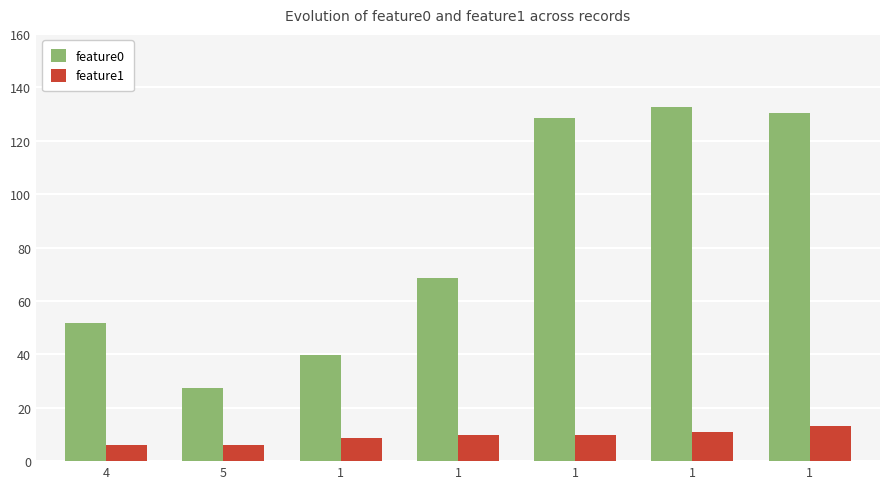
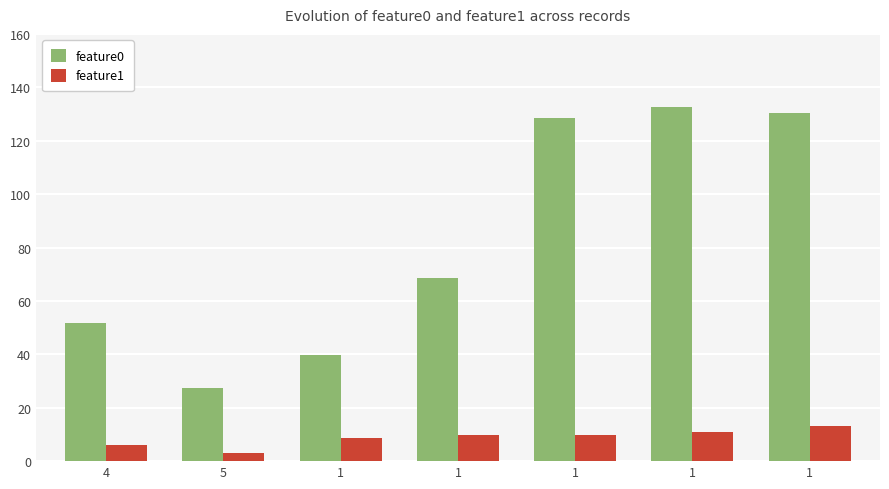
feature1, 5: 6 -> 3
